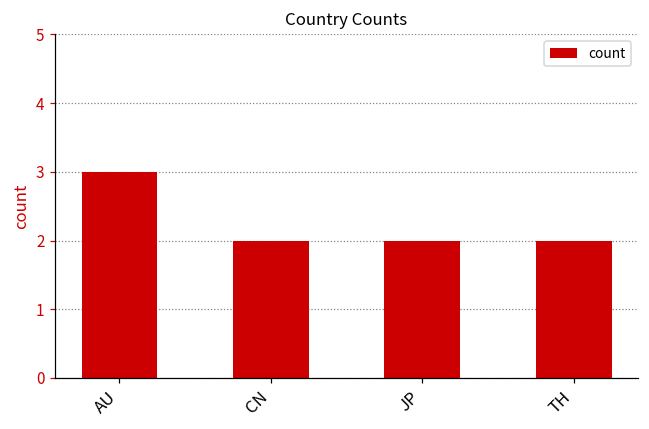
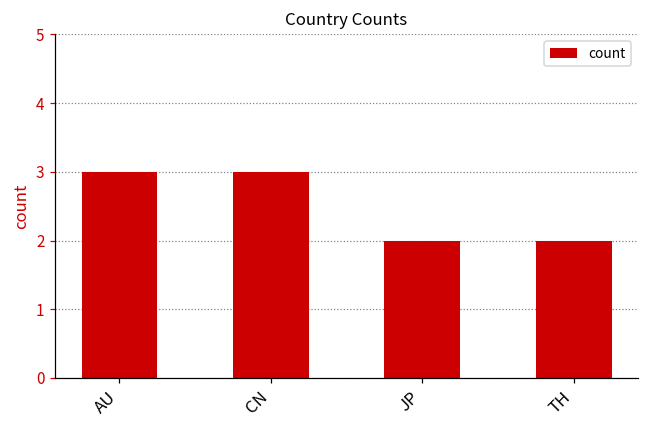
CN: 2 -> 3
